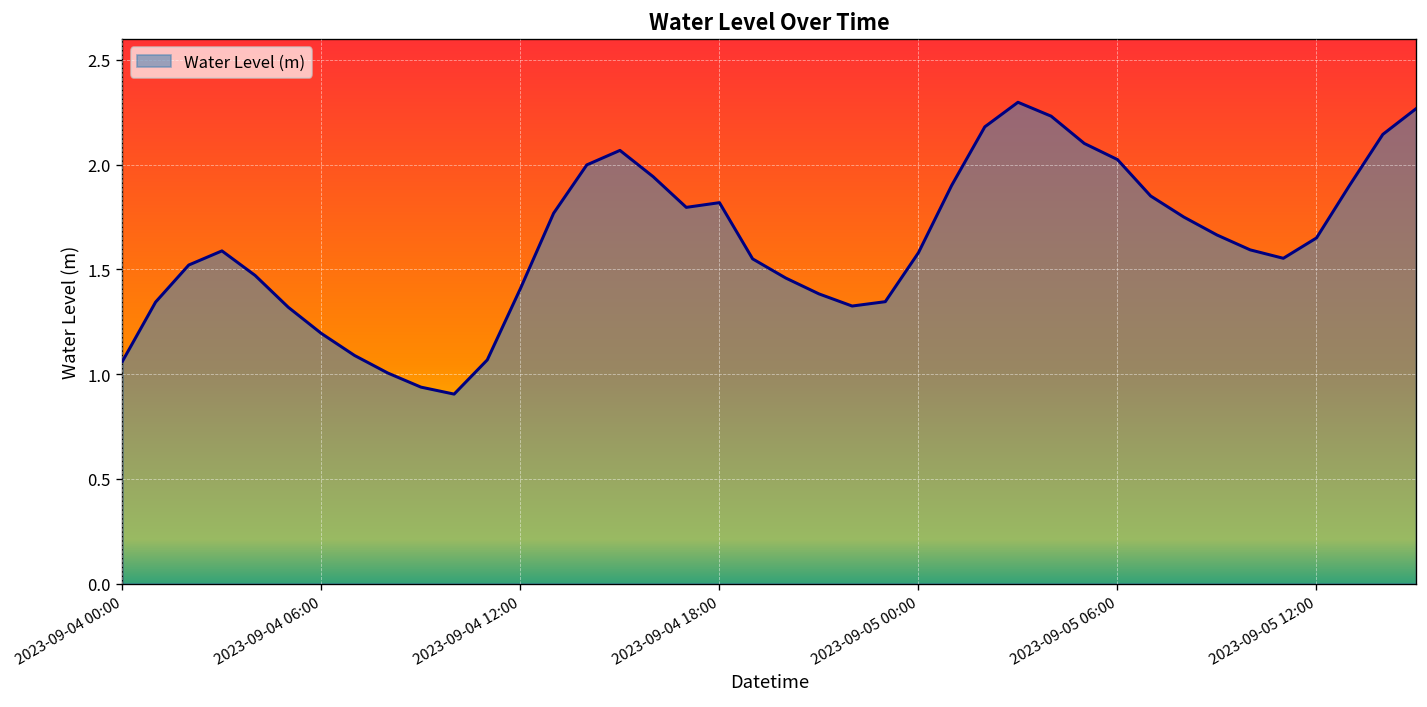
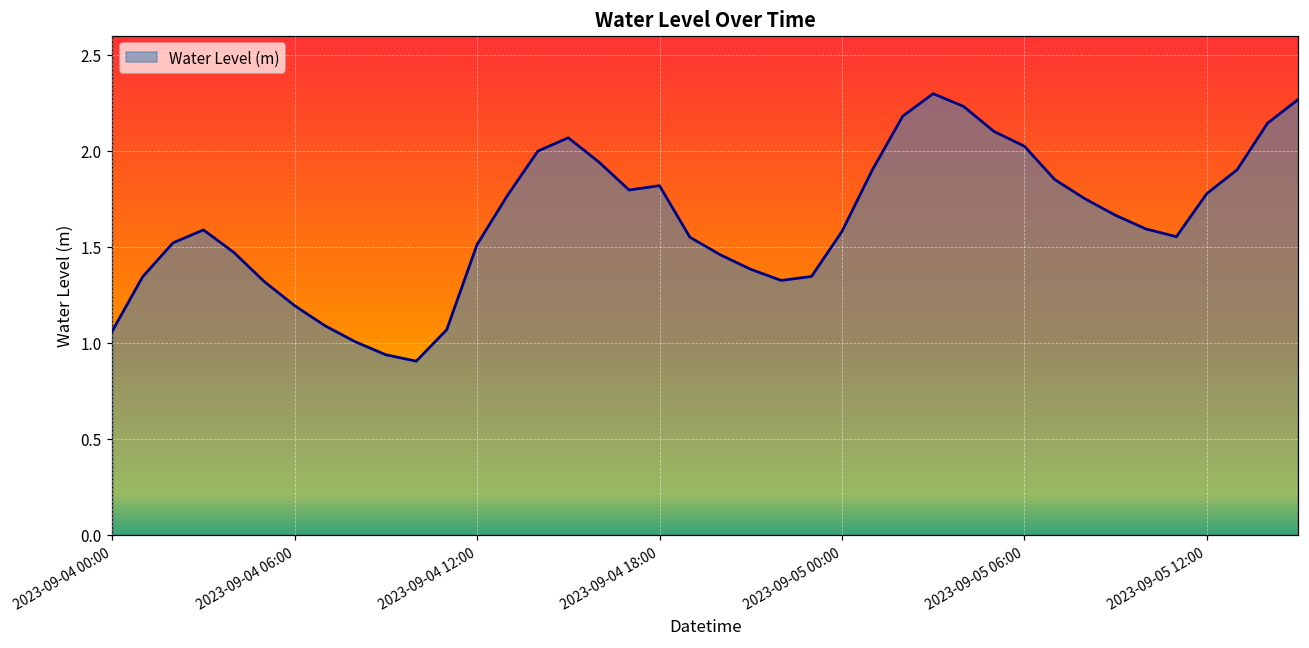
2023-09-04 12:00: 1.41 -> 1.51
2023-09-05 12:00: 1.65 -> 1.78
